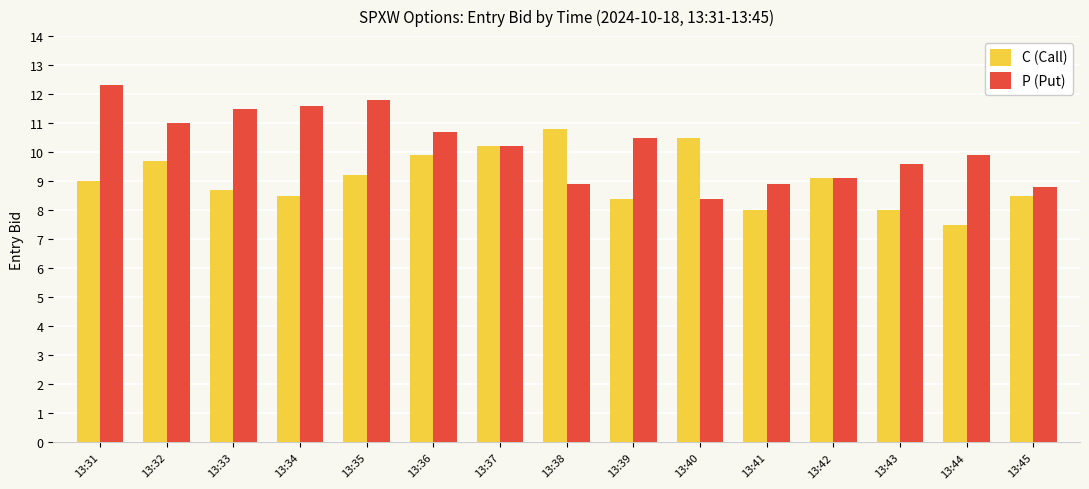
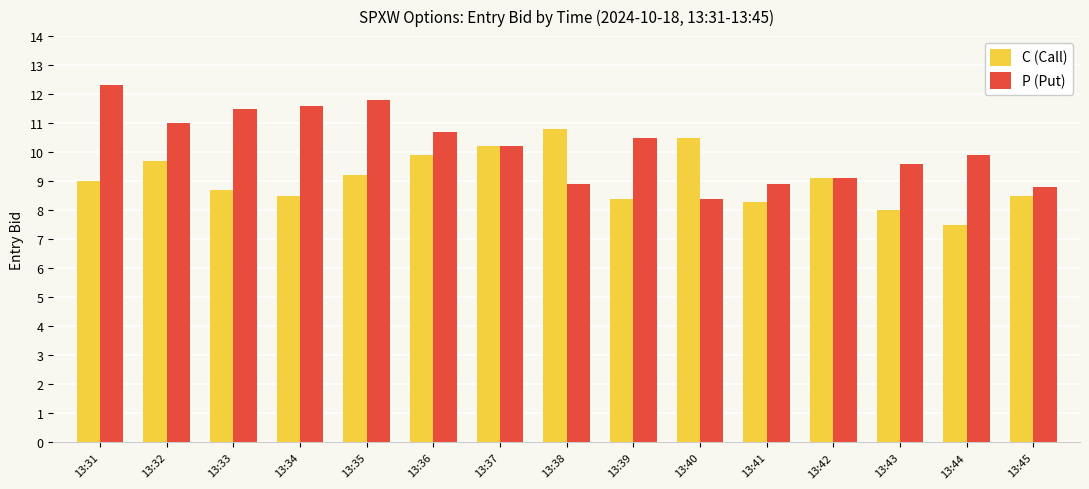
C (Call), 13:41: 8.0 -> 8.3
